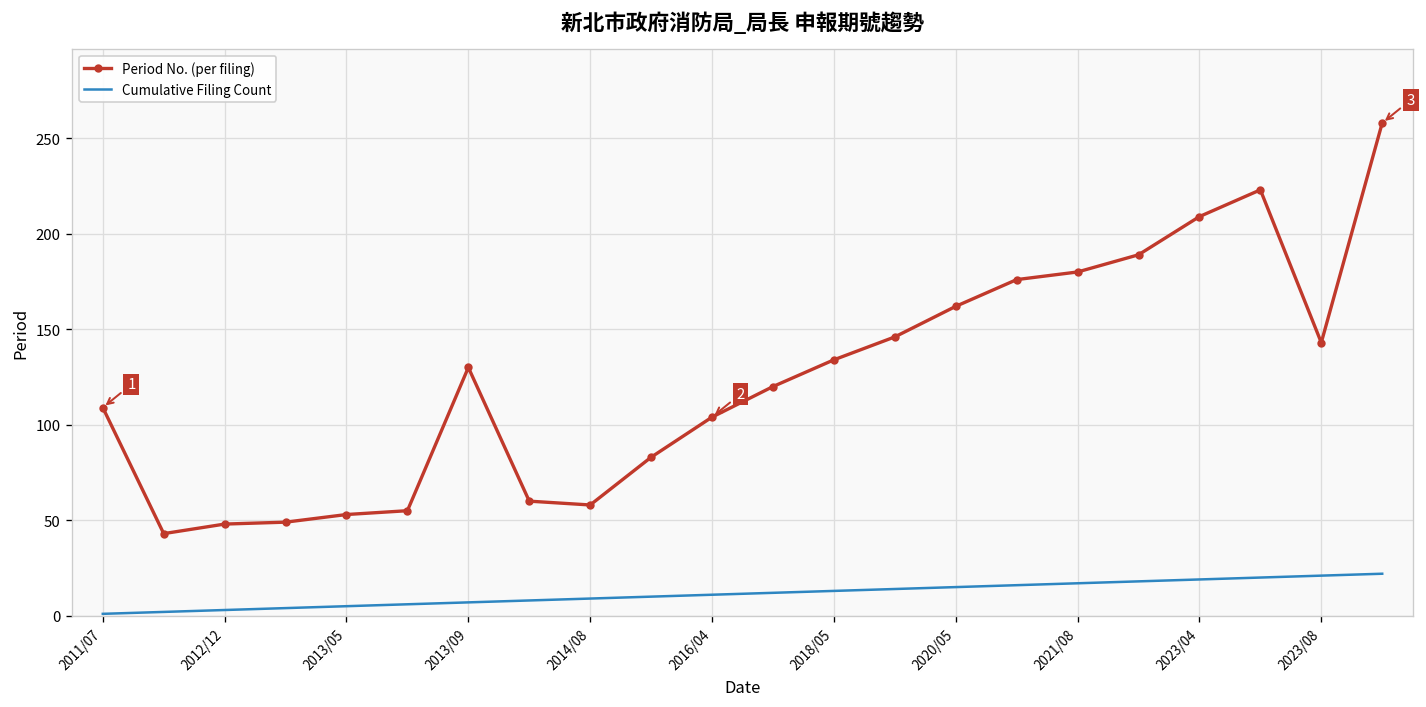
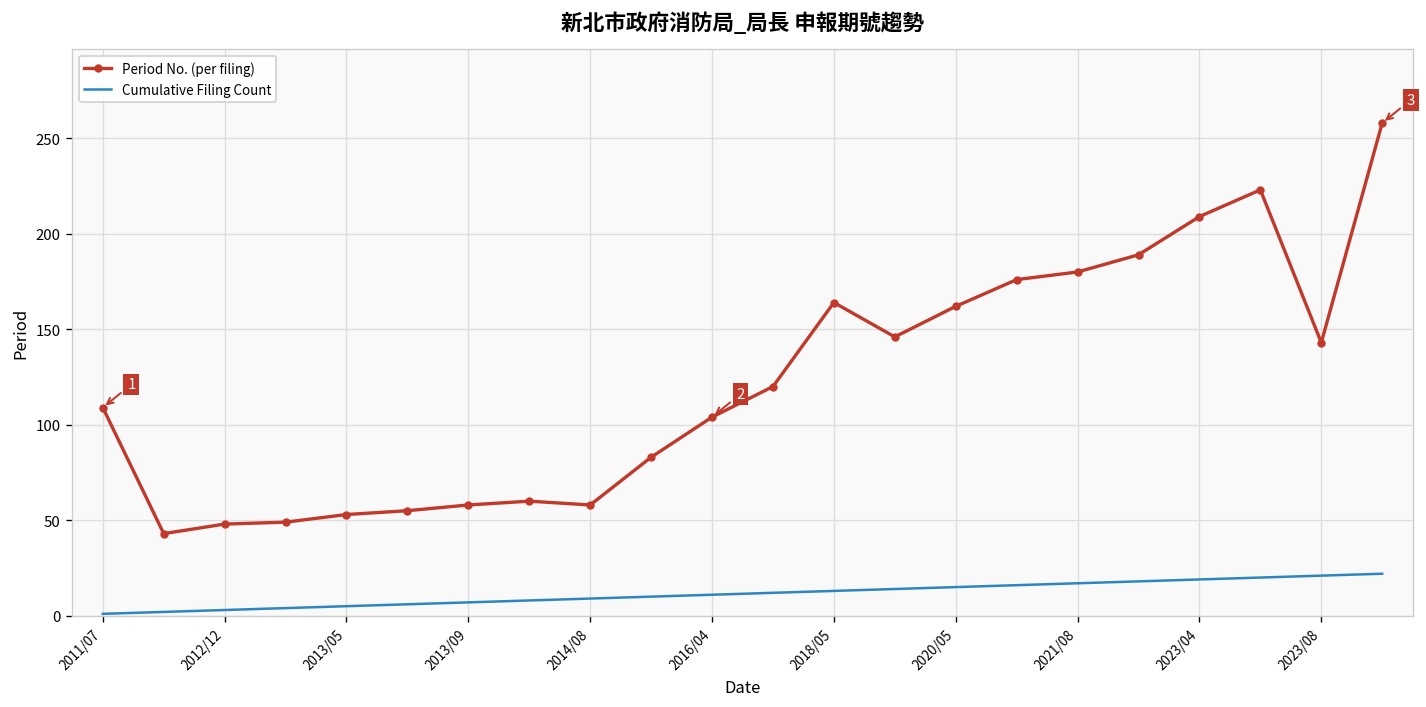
Period No. (per filing), 2013/09: 130 -> 58
Period No. (per filing), 2018/05: 134 -> 164
